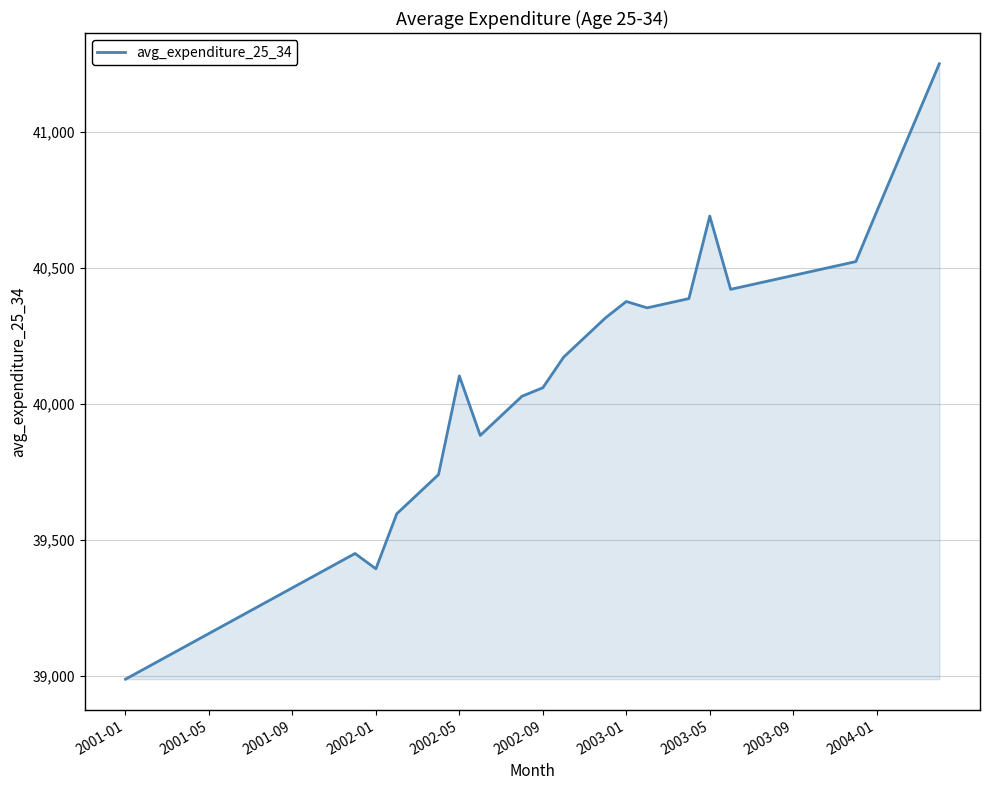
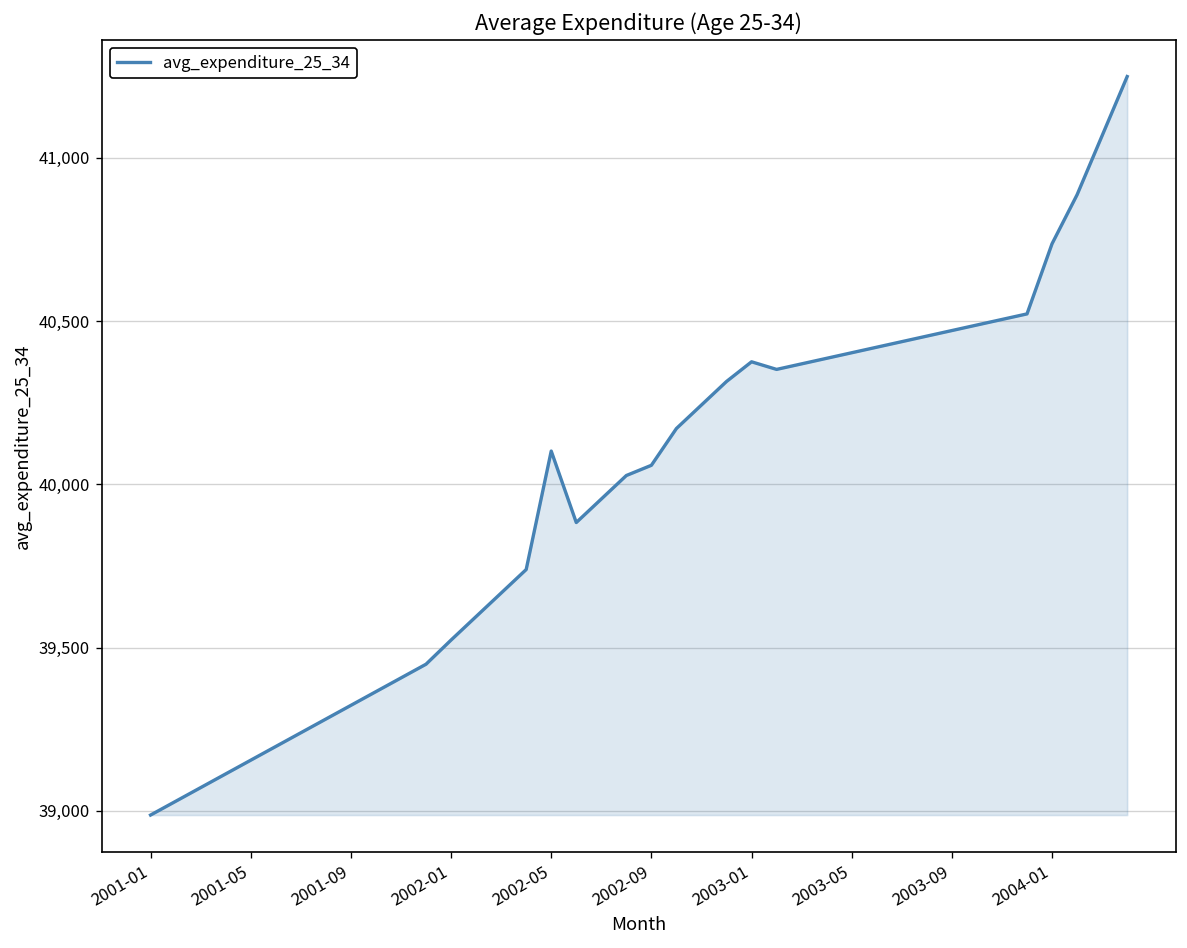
2002-01: 39,390 -> 39,520
2003-05: 40,690 -> 40,400
2004-01: 40,710 -> 40,740
